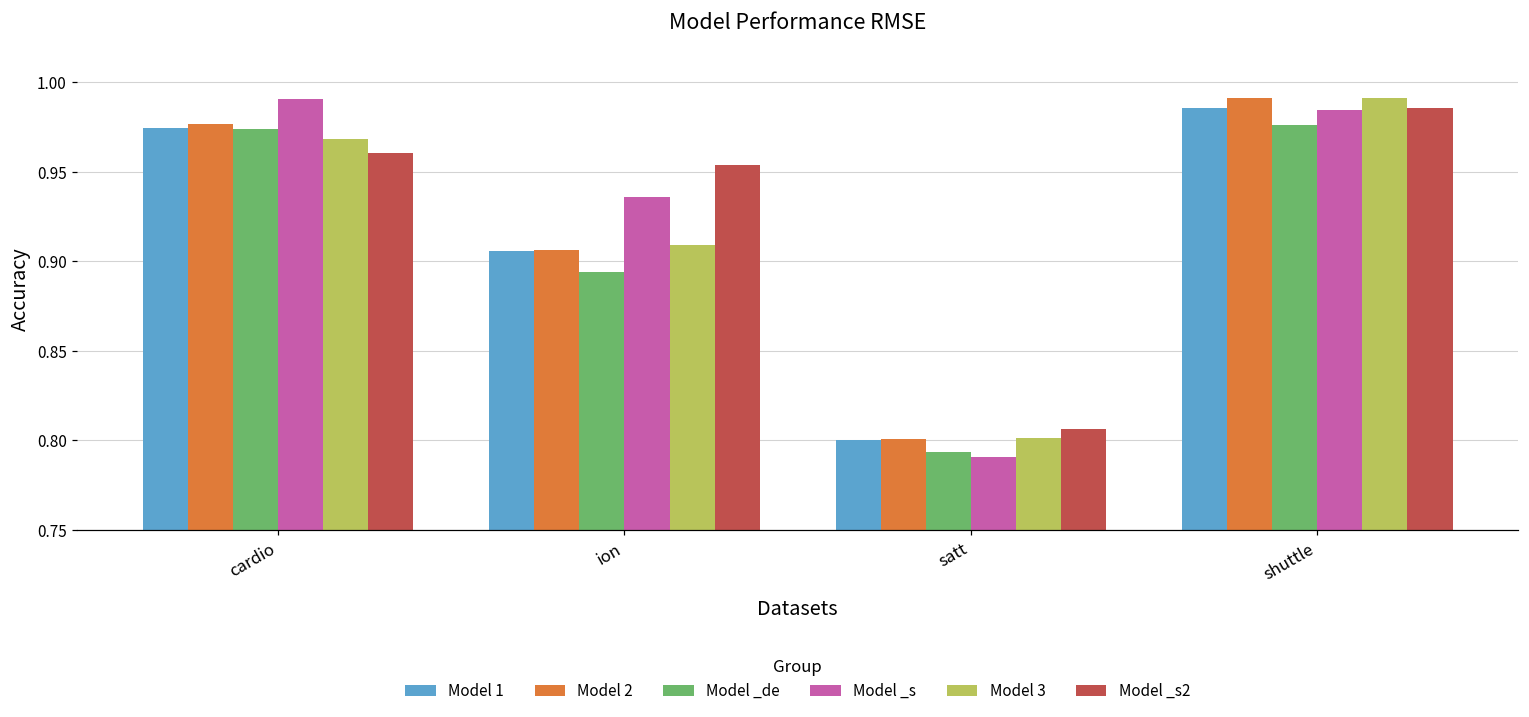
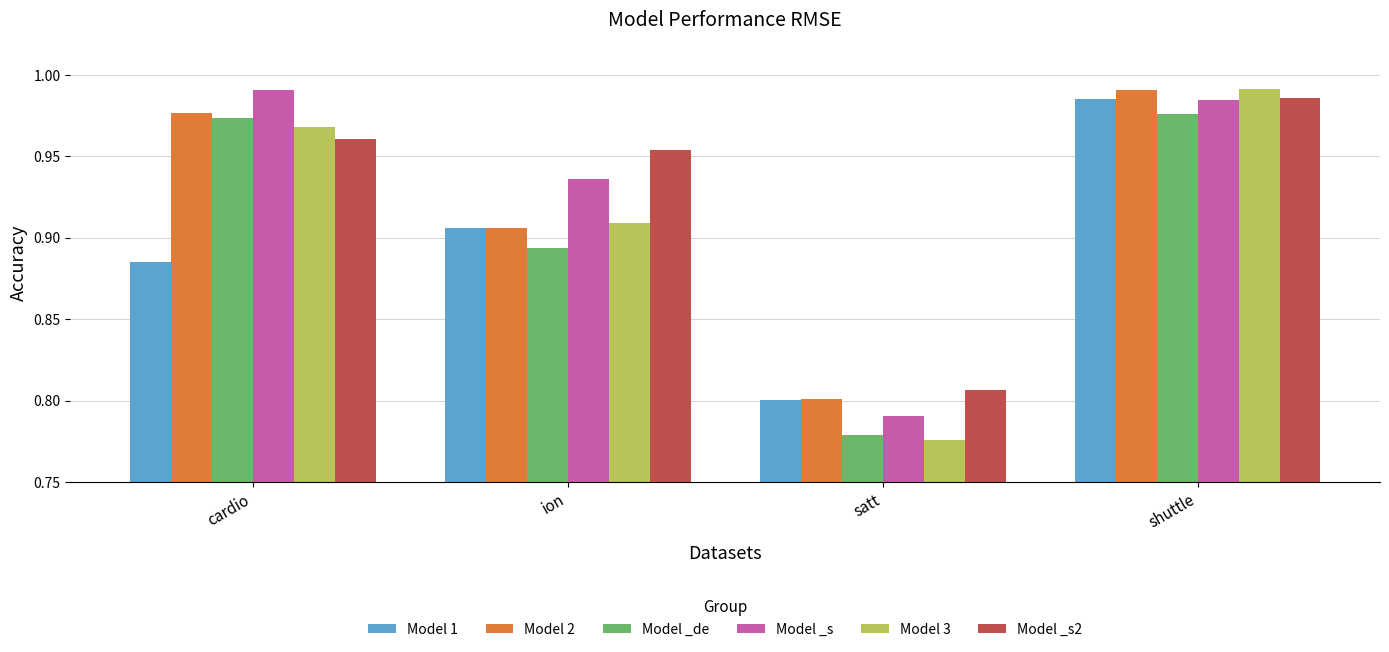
Model 1, cardio: 0.974 -> 0.885
Model _de, satt: 0.794 -> 0.779
Model 3, satt: 0.802 -> 0.776
